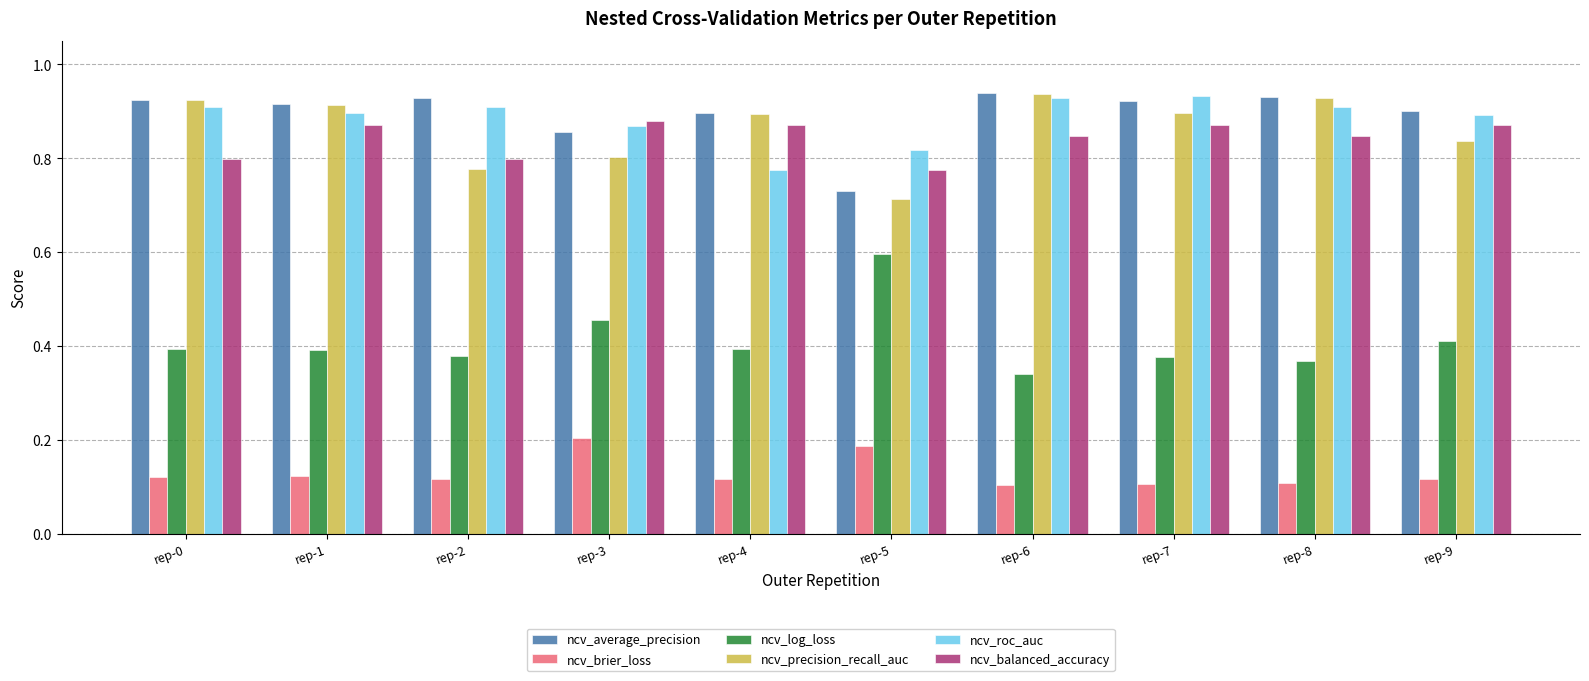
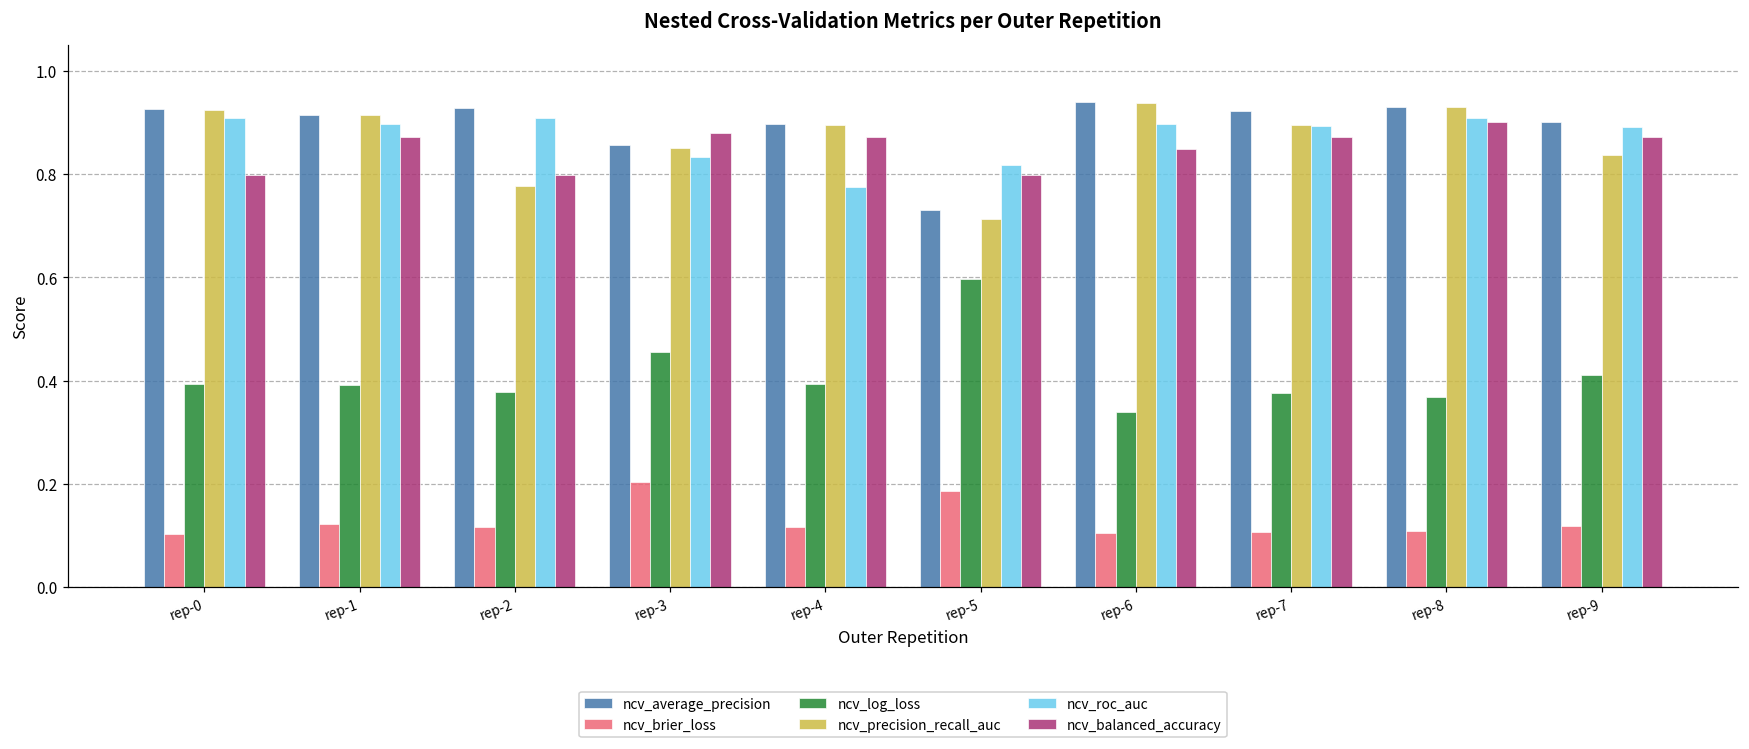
ncv_brier_loss, rep-0: 0.12 -> 0.10
ncv_precision_recall_auc, rep-3: 0.80 -> 0.85
ncv_roc_auc, rep-3: 0.87 -> 0.83
ncv_balanced_accuracy, rep-5: 0.78 -> 0.80
ncv_roc_auc, rep-6: 0.93 -> 0.90
ncv_roc_auc, rep-7: 0.93 -> 0.89
ncv_balanced_accuracy, rep-8: 0.85 -> 0.90
